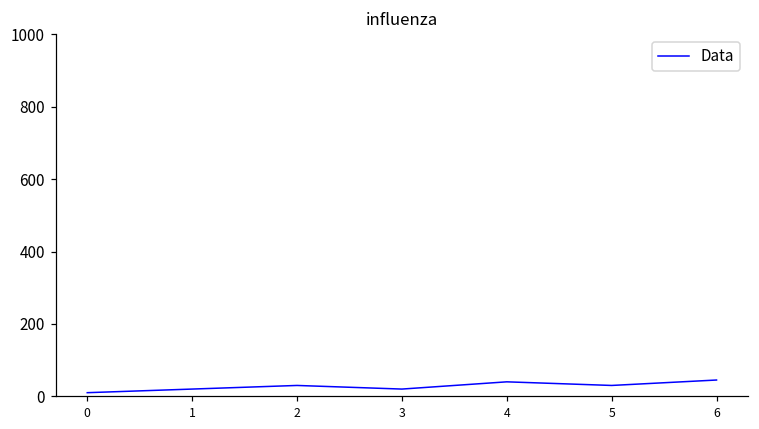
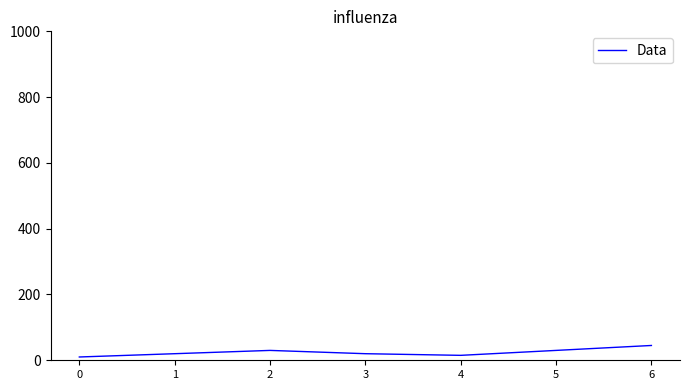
4: 40 -> 20
